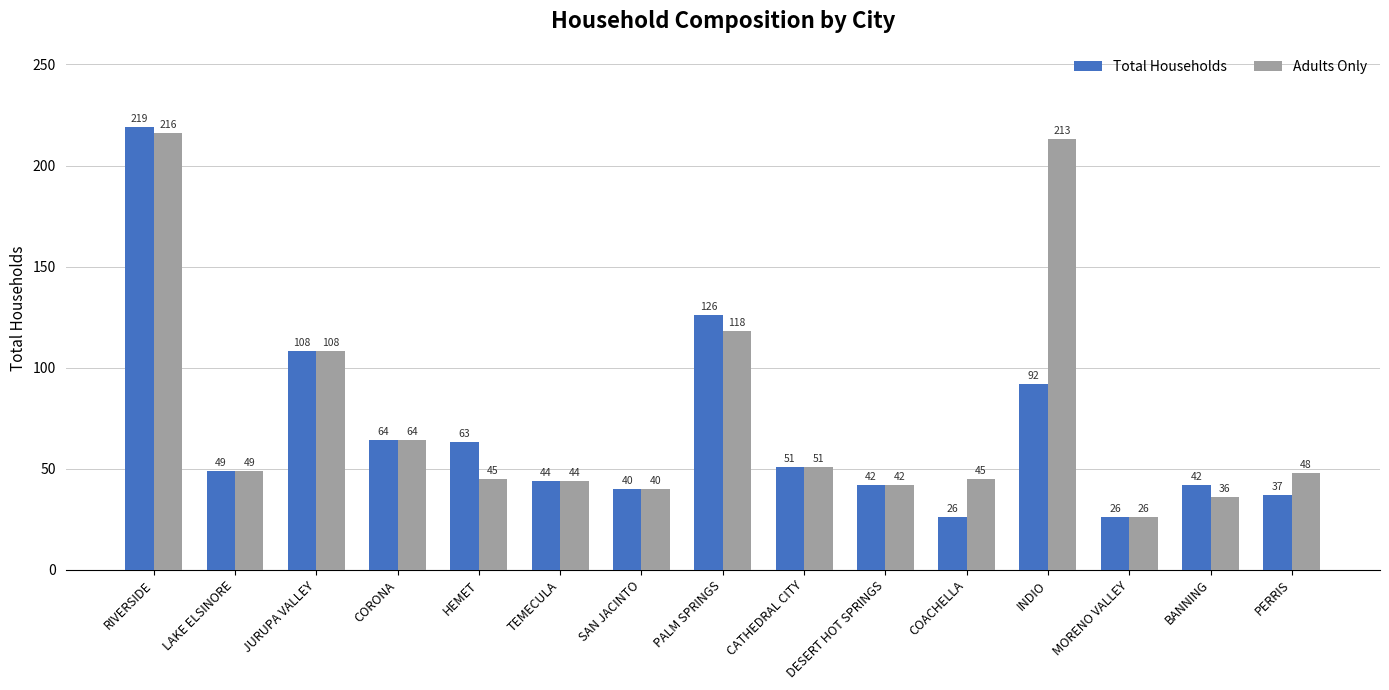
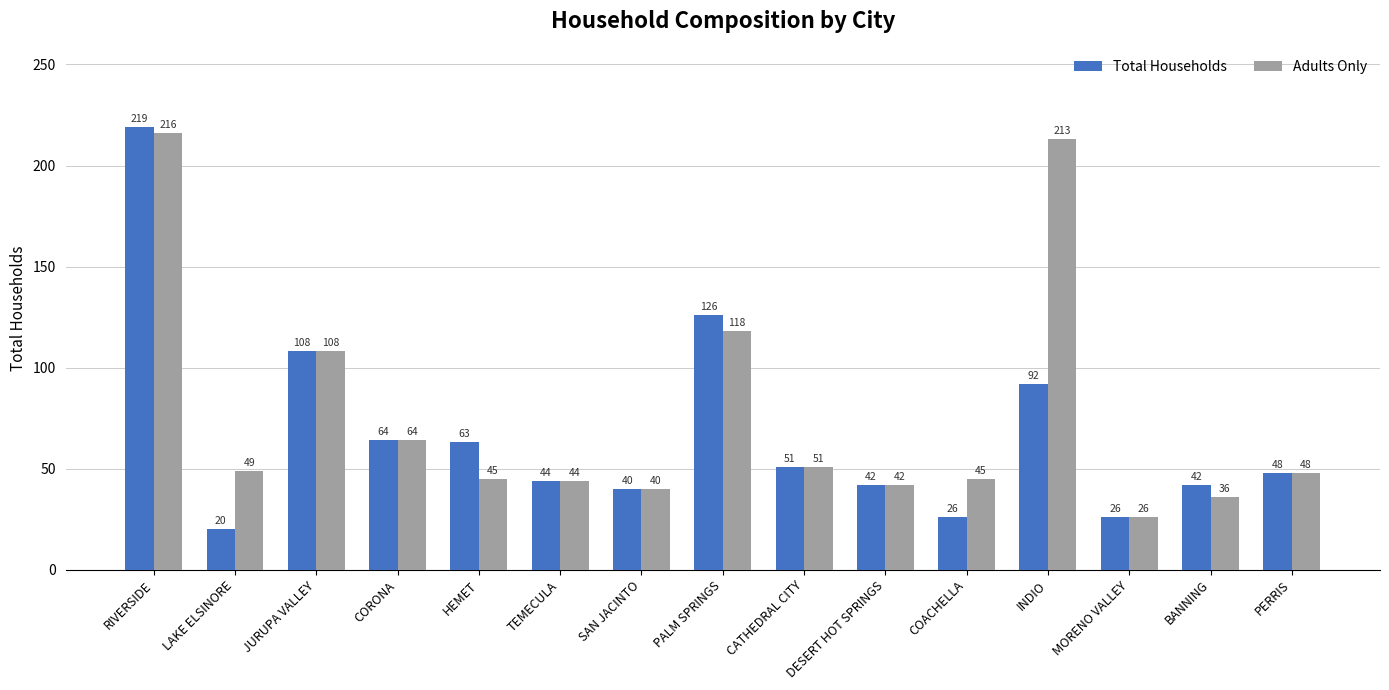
Total Households, LAKE ELSINORE: 49 -> 20
Total Households, PERRIS: 37 -> 48
